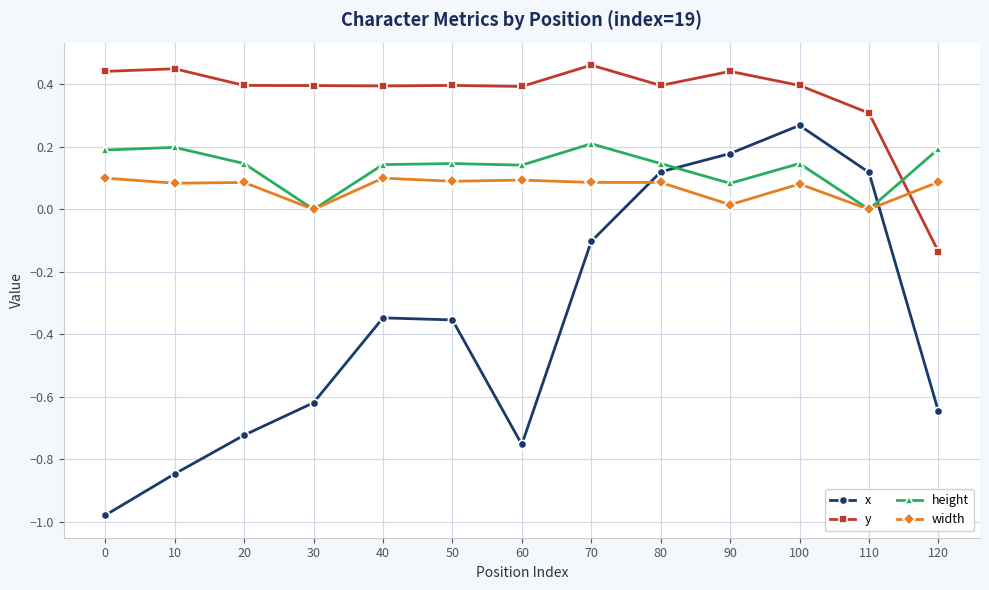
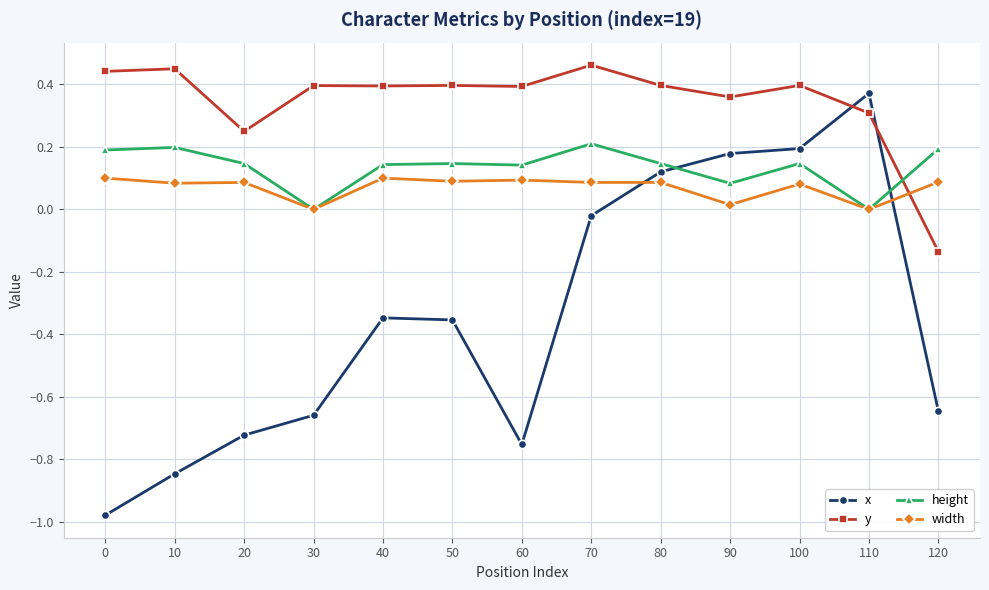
y, 20: 0.40 -> 0.25
x, 30: -0.62 -> -0.66
x, 70: -0.10 -> -0.02
y, 90: 0.44 -> 0.36
x, 100: 0.27 -> 0.19
x, 110: 0.12 -> 0.37
